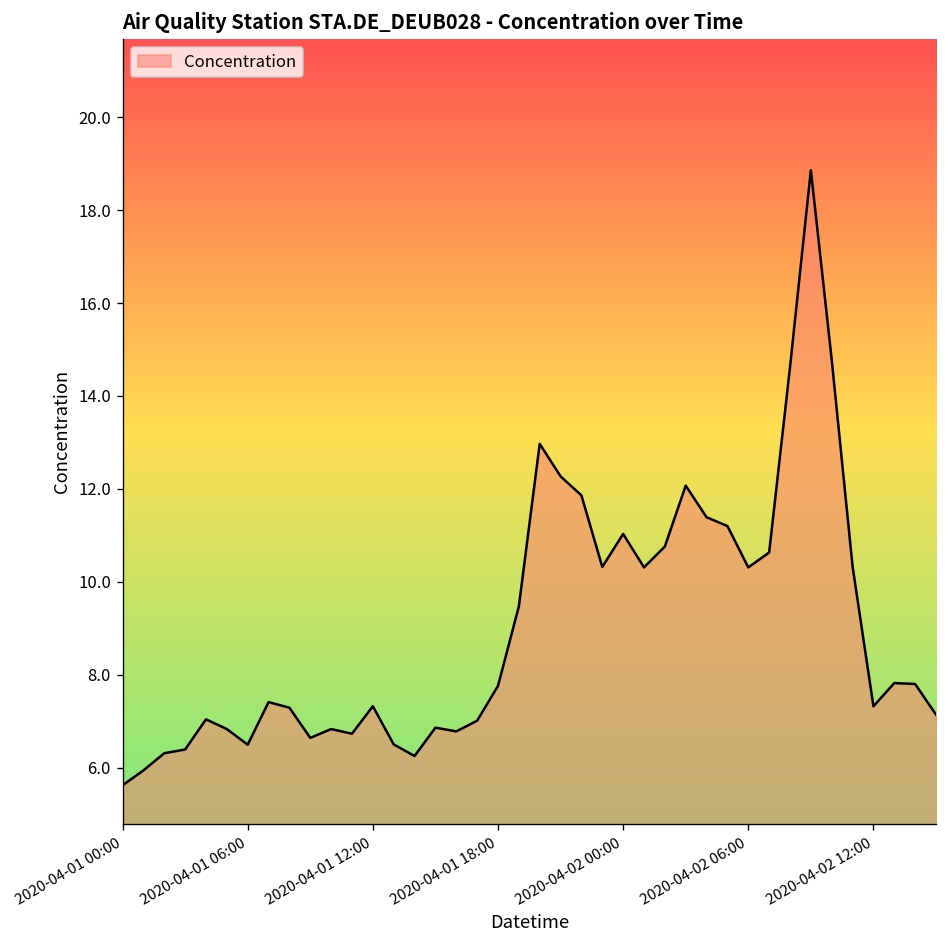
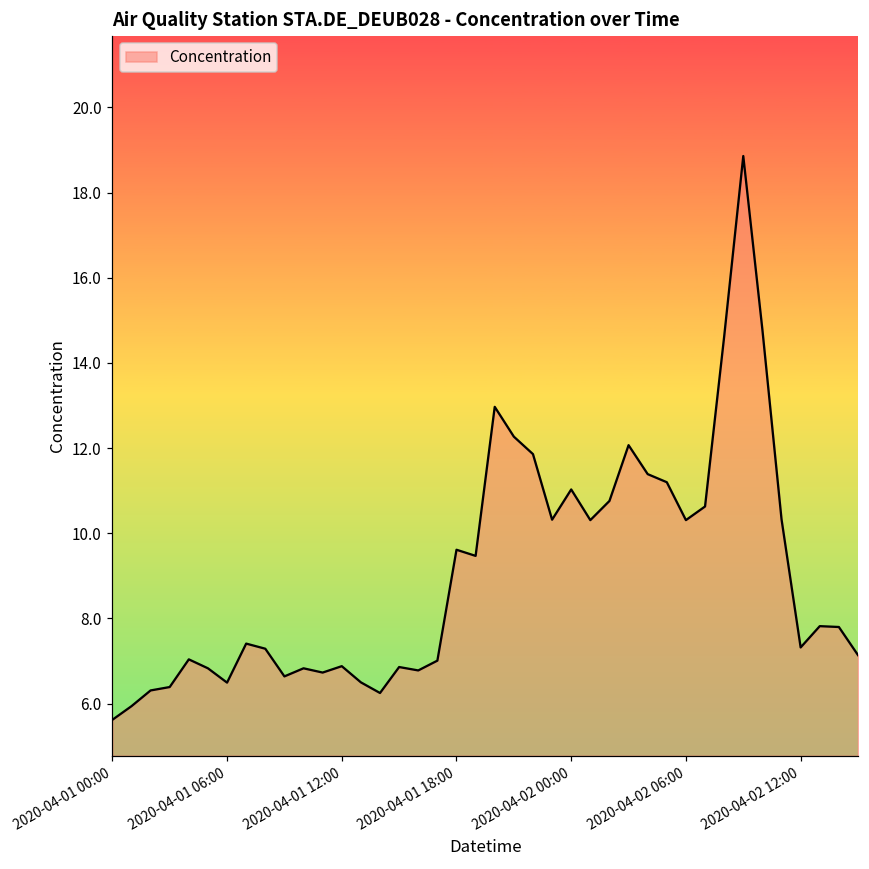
2020-04-01 12:00: 7.3 -> 6.9
2020-04-01 18:00: 7.8 -> 9.6
